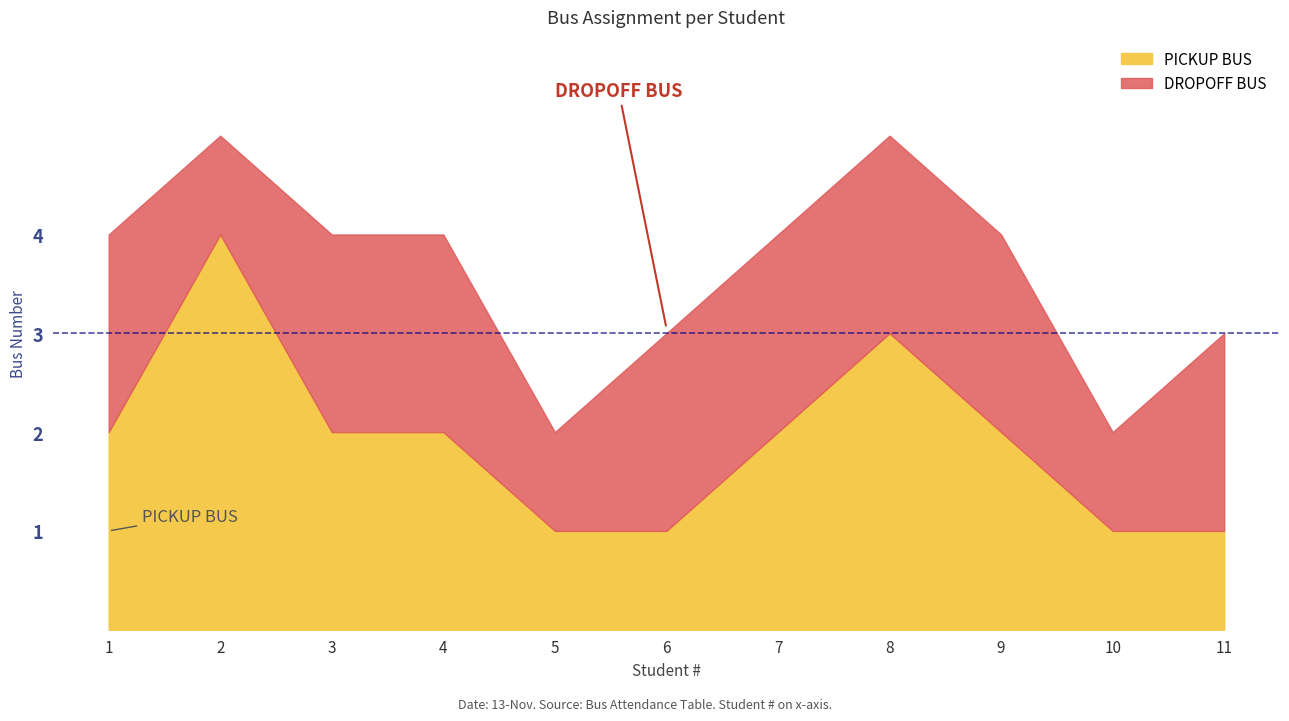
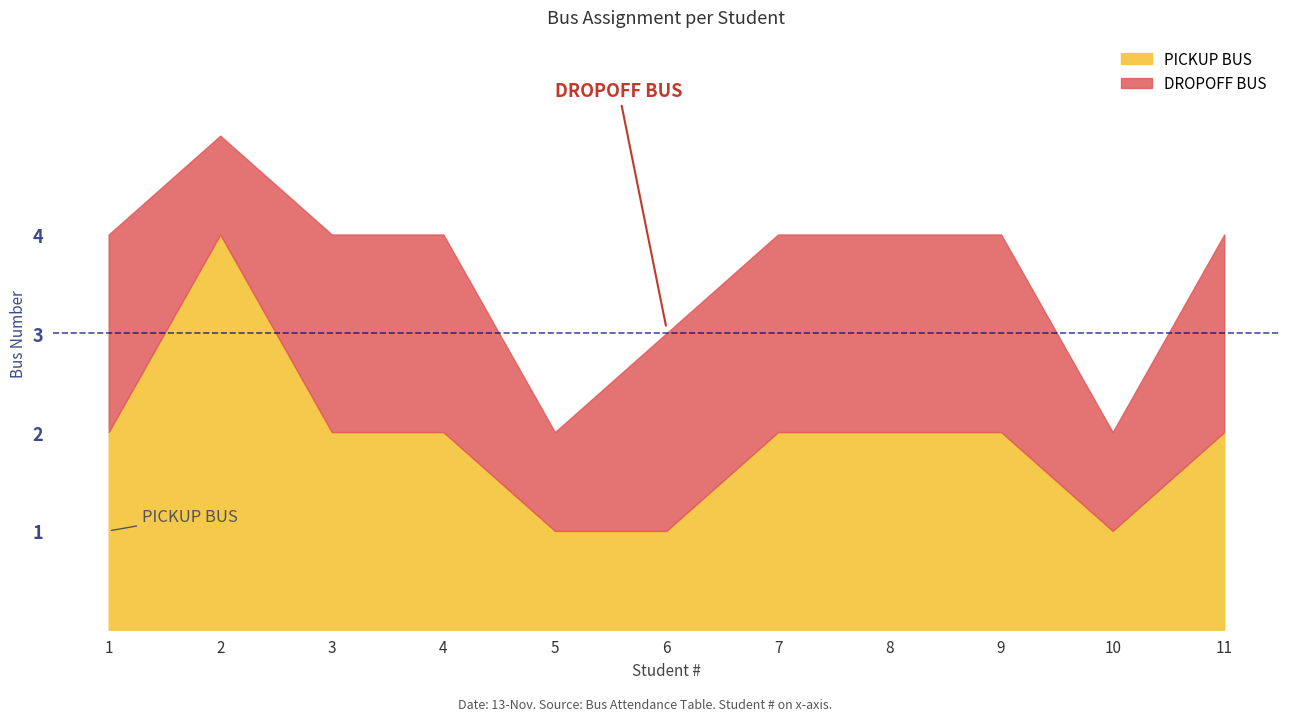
PICKUP BUS, 8: 3 -> 2
PICKUP BUS, 11: 1 -> 2
